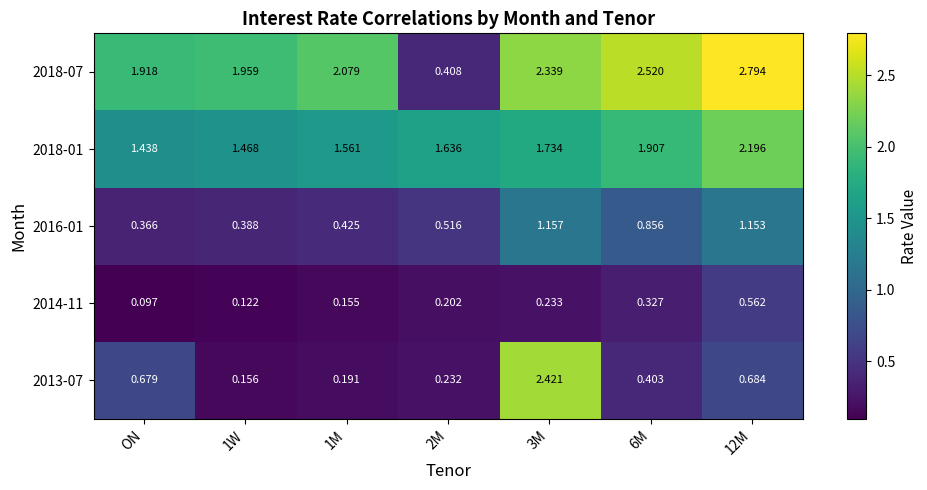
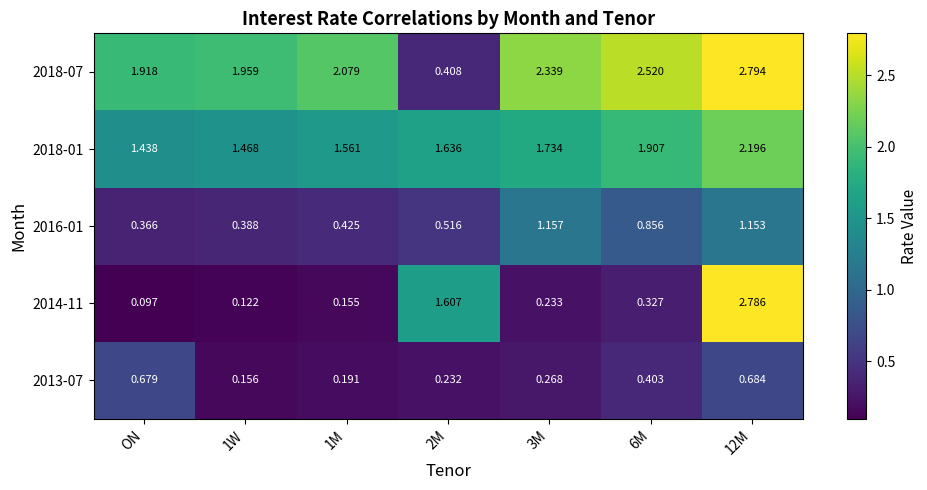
2014-11, 2M: 0.202 -> 1.607
2014-11, 12M: 0.562 -> 2.786
2013-07, 3M: 2.421 -> 0.268
